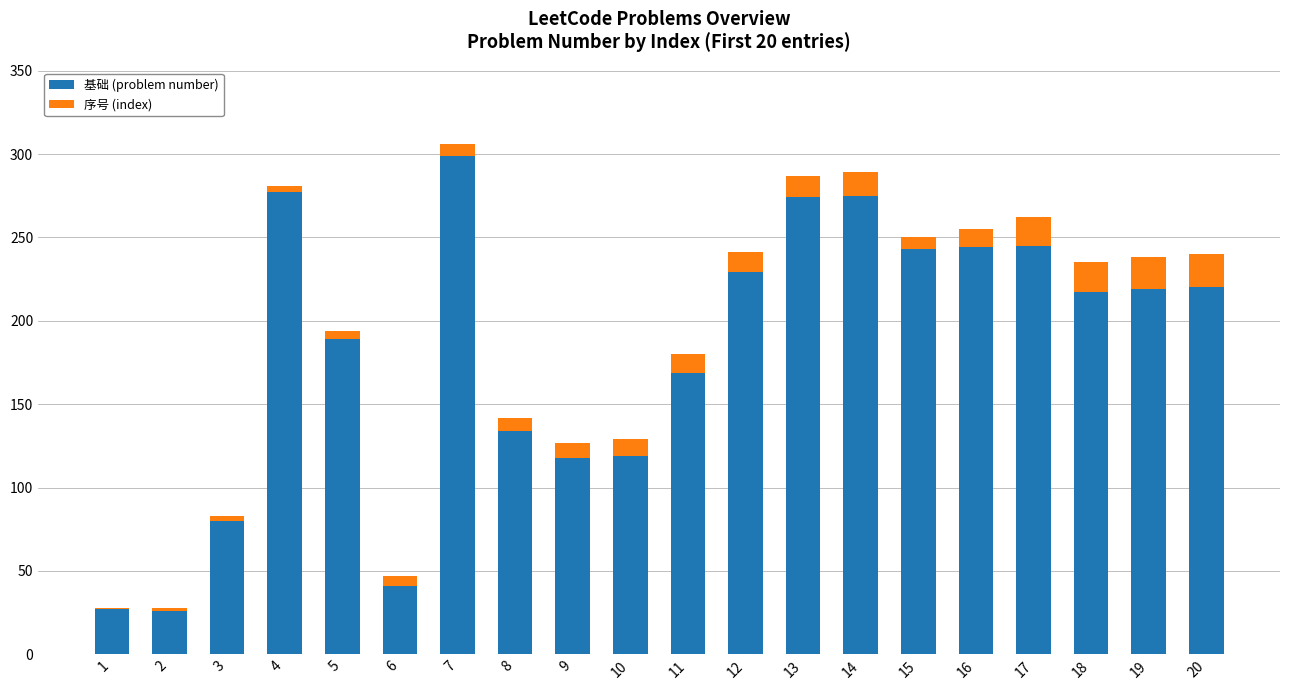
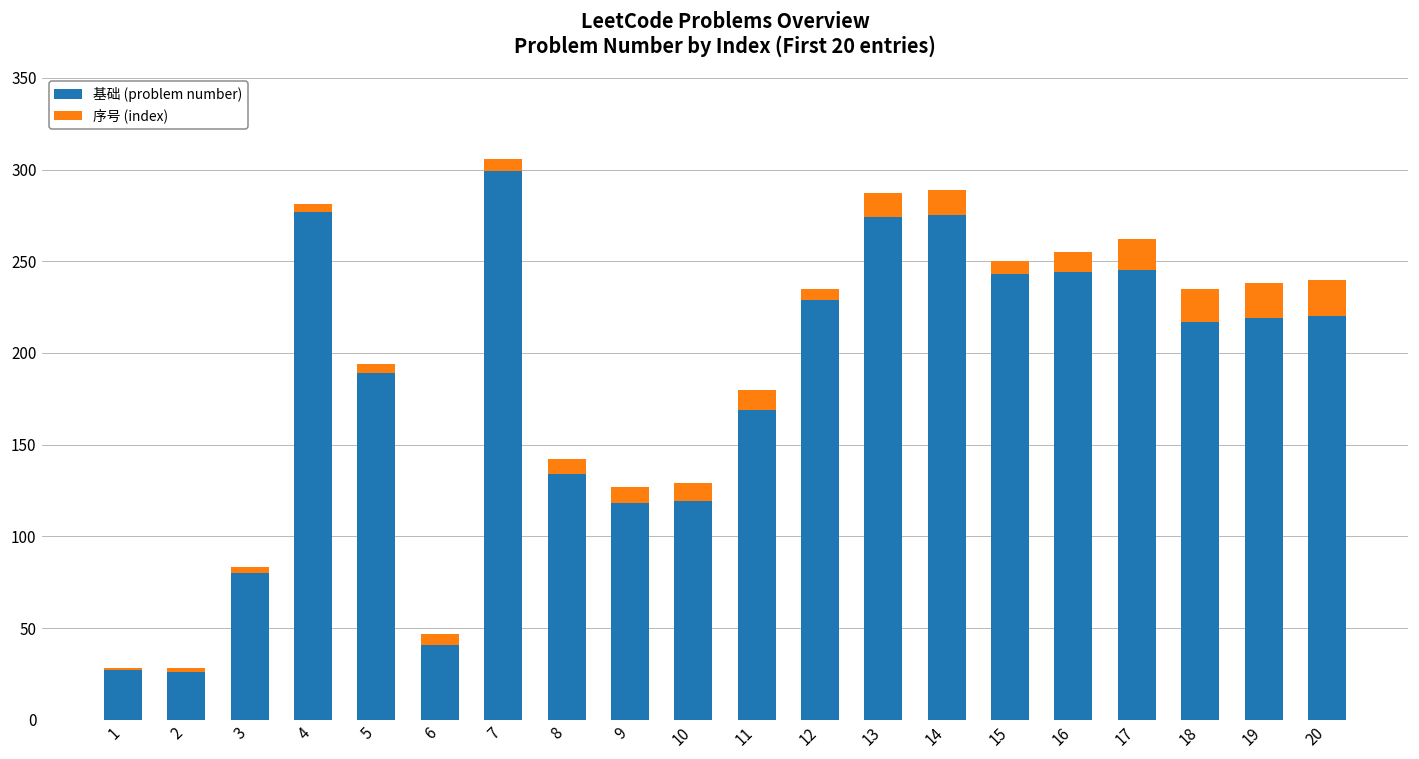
序号 (index), 12: 12 -> 6
